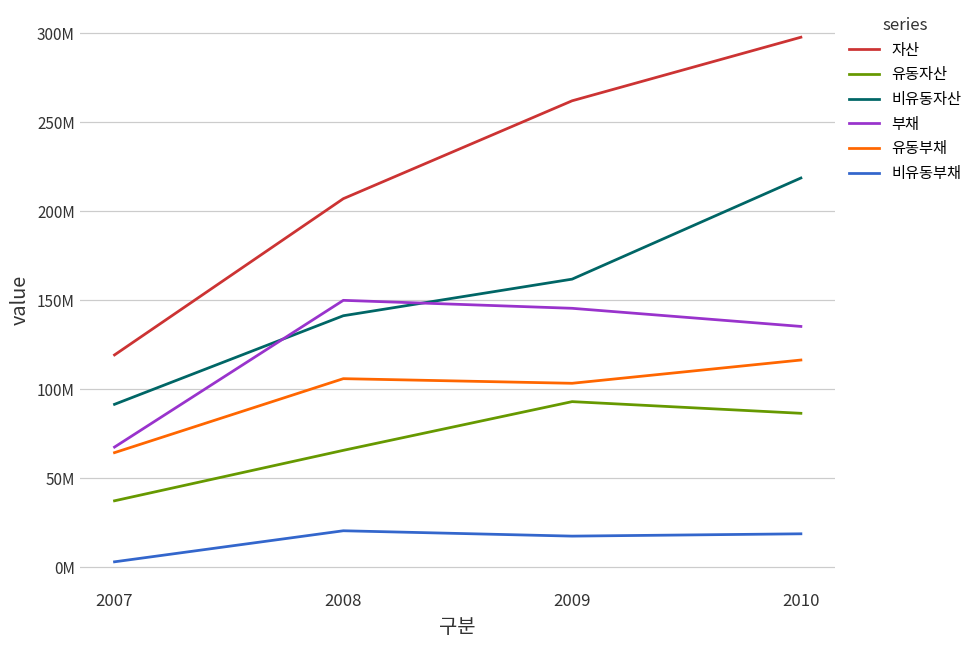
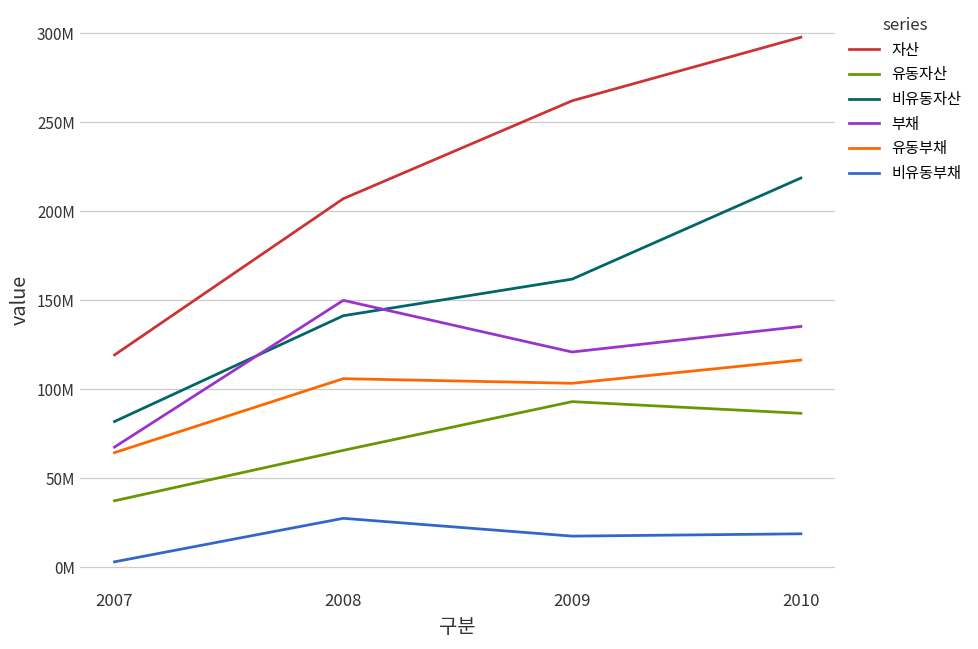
비유동자산, 2007: 92000000 -> 82000000
비유동부채, 2008: 21000000 -> 28000000
부채, 2009: 146000000 -> 121000000
